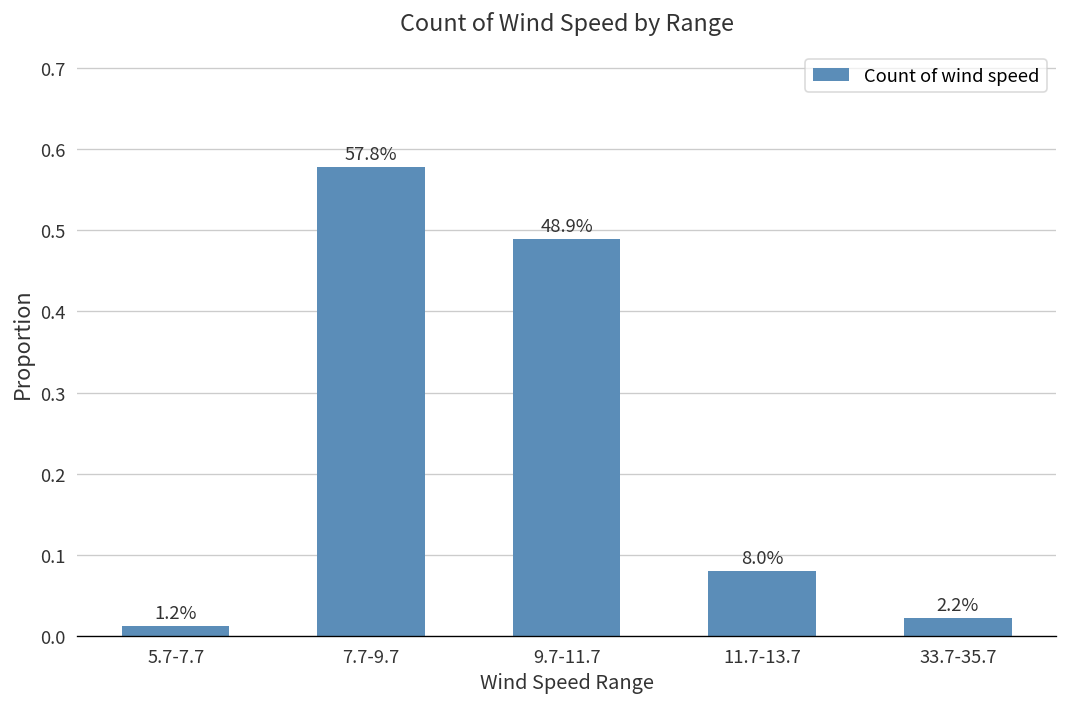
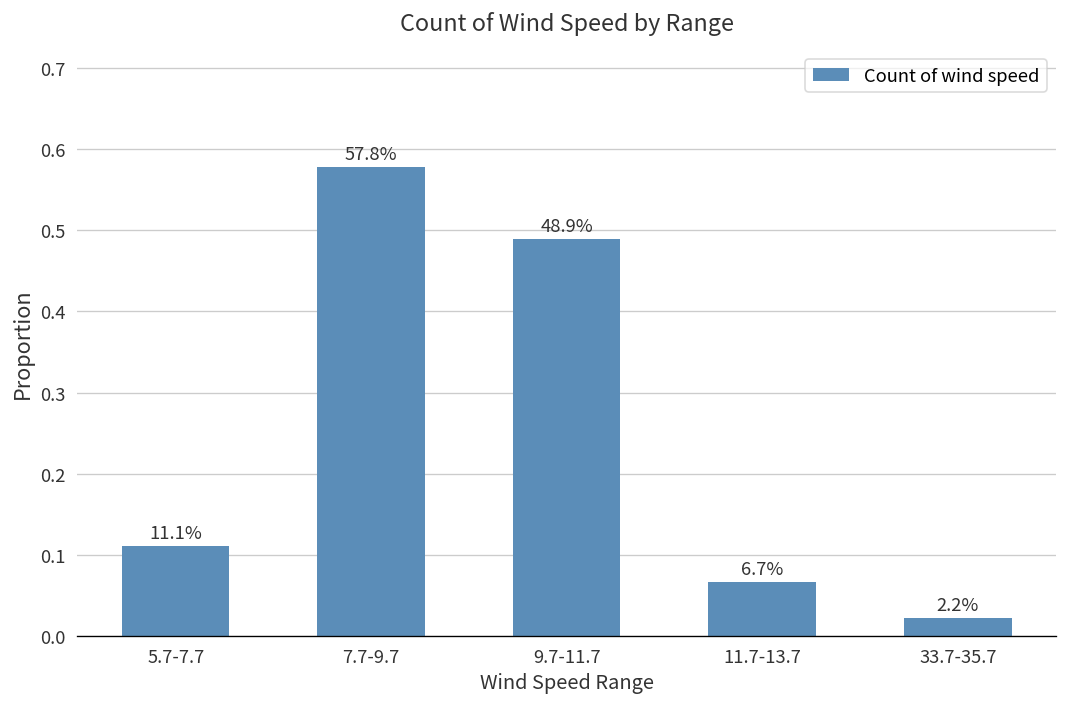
5.7-7.7: 1.2% -> 11.1%
11.7-13.7: 8.0% -> 6.7%
